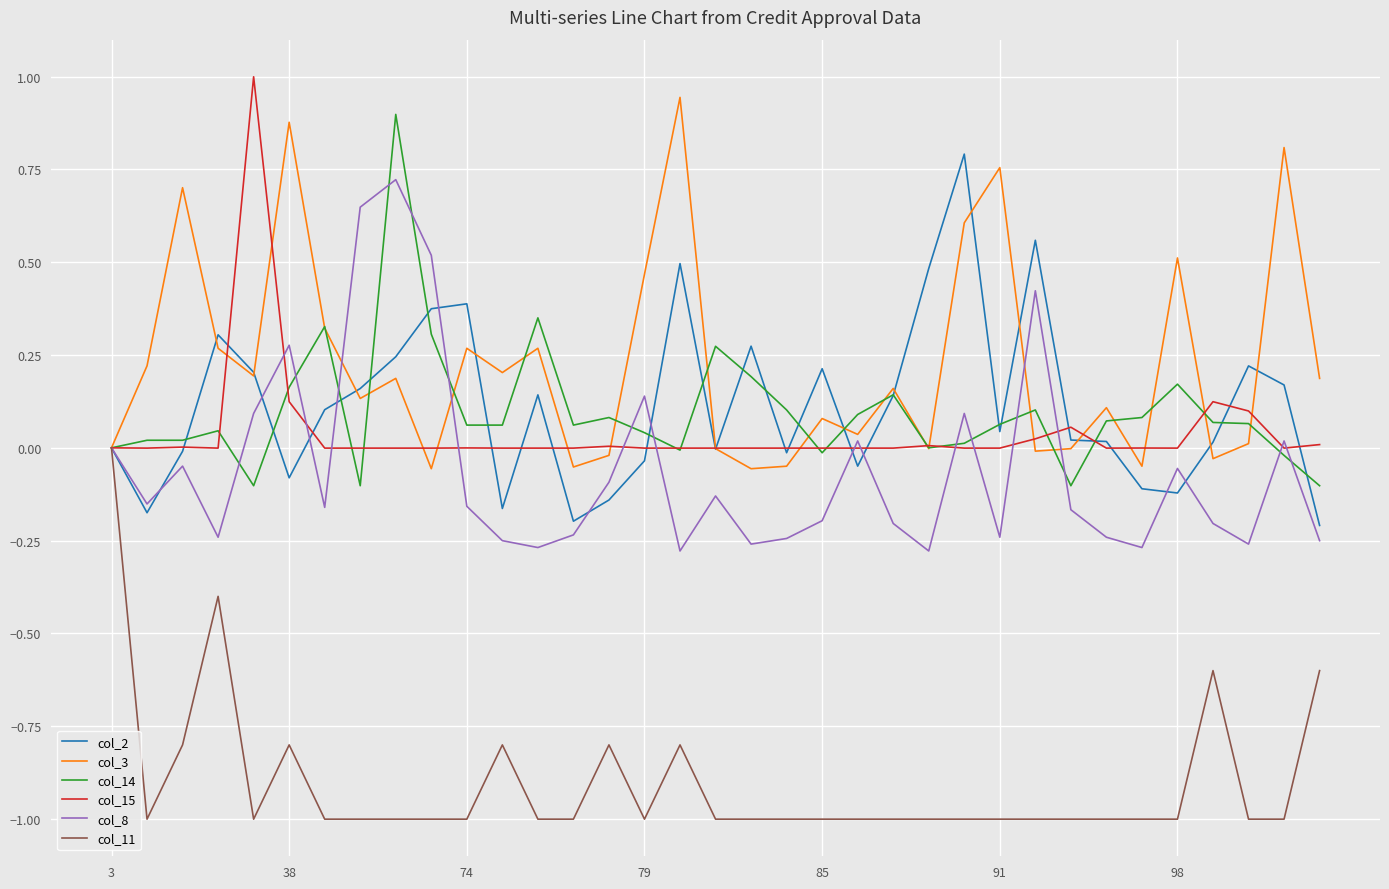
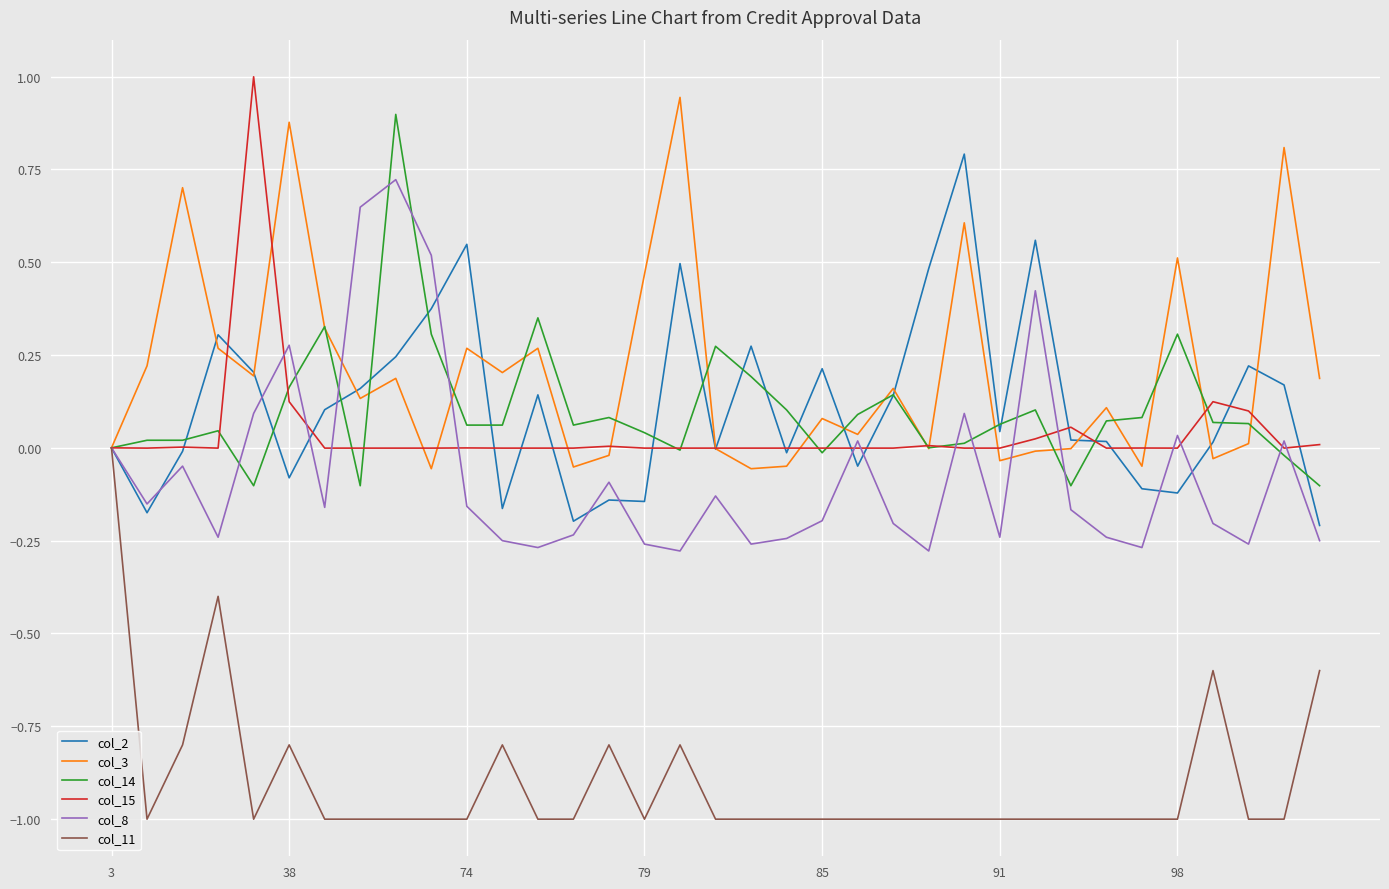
col_2, 74: 0.39 -> 0.55
col_2, 79: -0.03 -> -0.14
col_8, 79: 0.14 -> -0.26
col_3, 91: 0.75 -> -0.03
col_14, 98: 0.17 -> 0.31
col_8, 98: -0.06 -> 0.03
